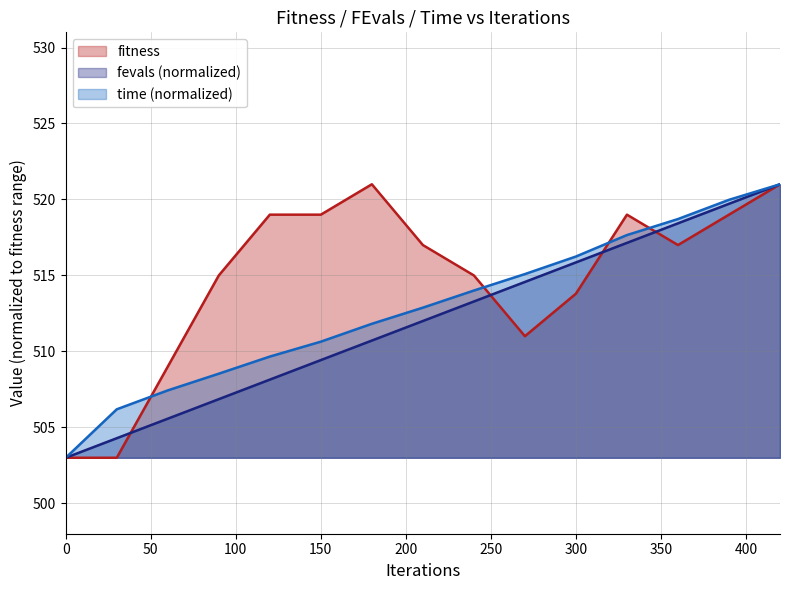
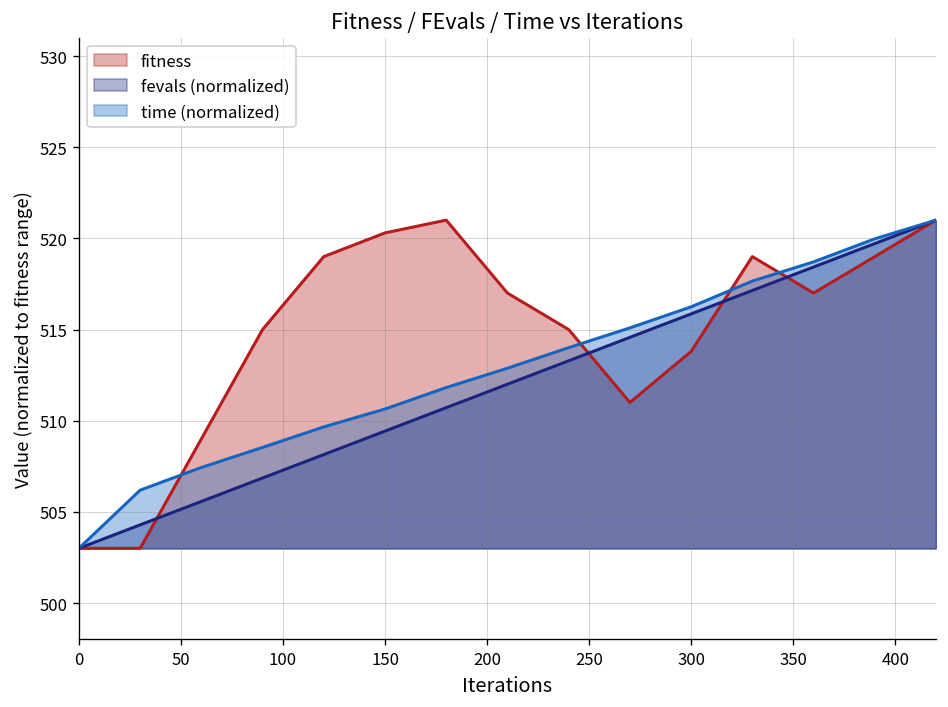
fitness, 150: 519.0 -> 520.3
